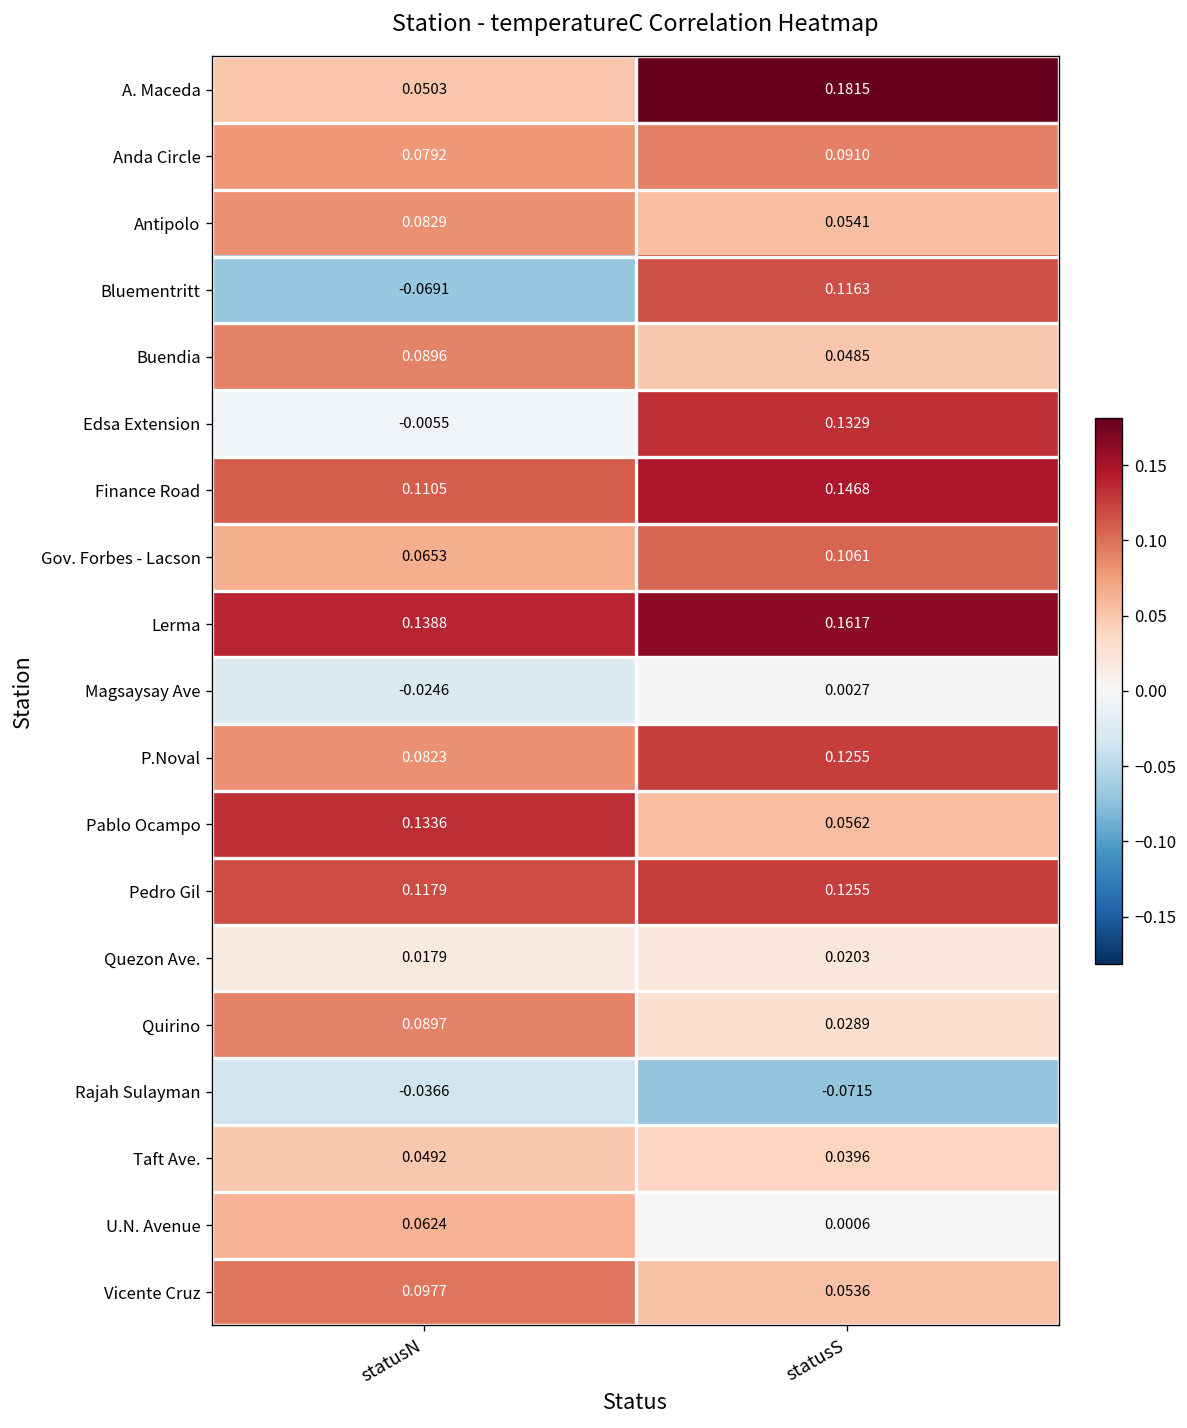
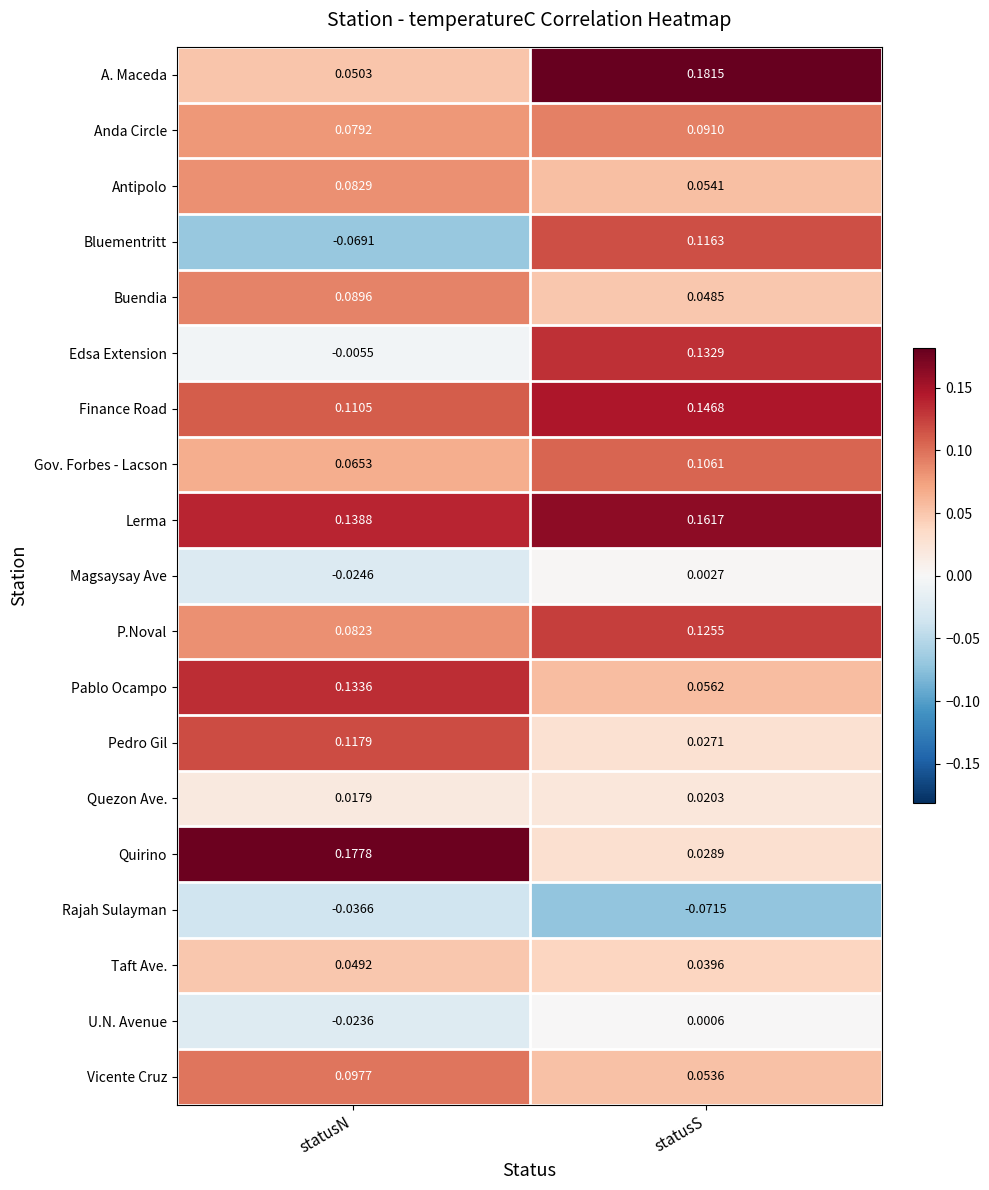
Pedro Gil, statusS: 0.1255 -> 0.0271
Quirino, statusN: 0.0897 -> 0.1778
U.N. Avenue, statusN: 0.0624 -> -0.0236
